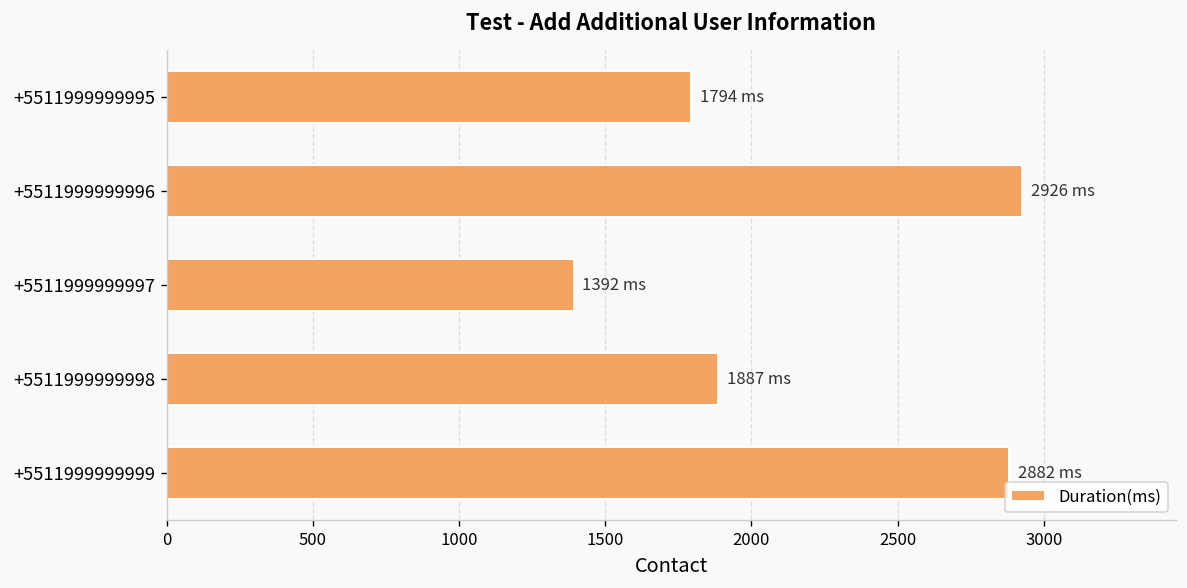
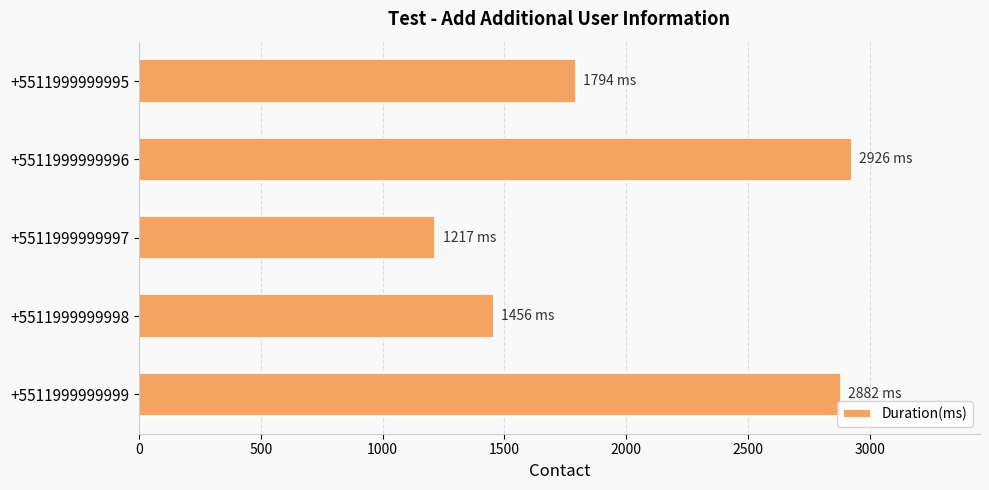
+5511999999997: 1392 -> 1217
+5511999999998: 1887 -> 1456
